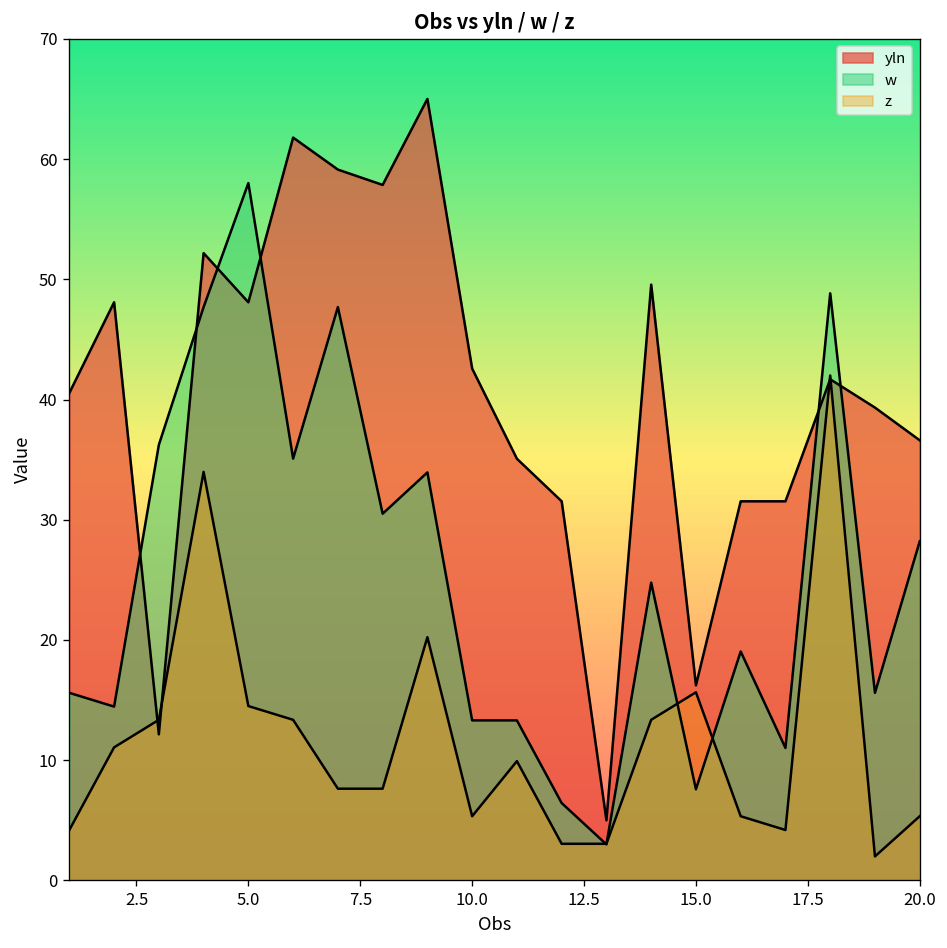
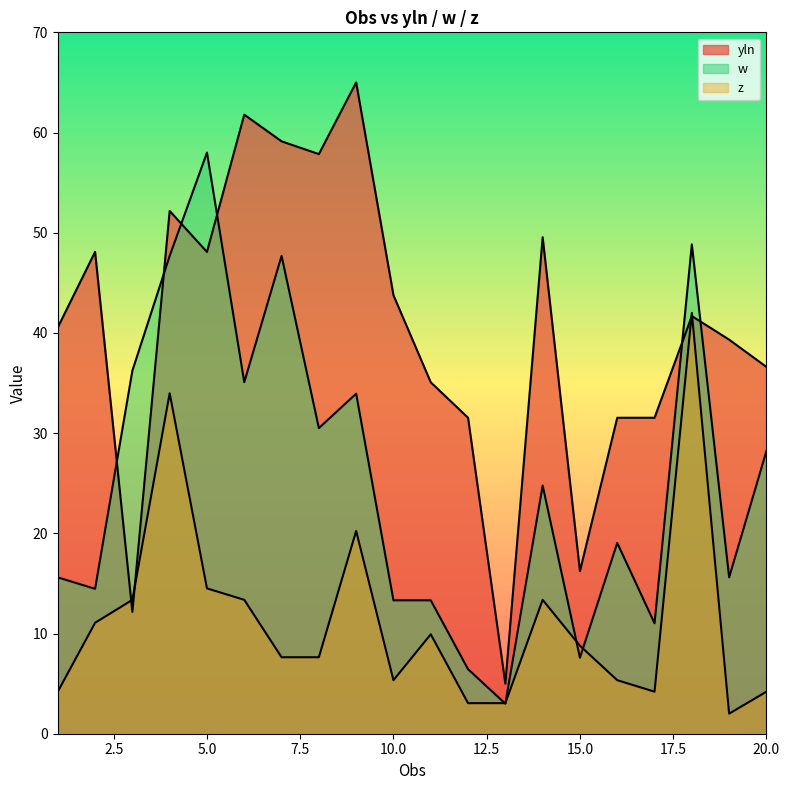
yln, 10.0: 42.6 -> 43.8
z, 15.0: 15.7 -> 8.8
z, 20.0: 5.3 -> 4.2
